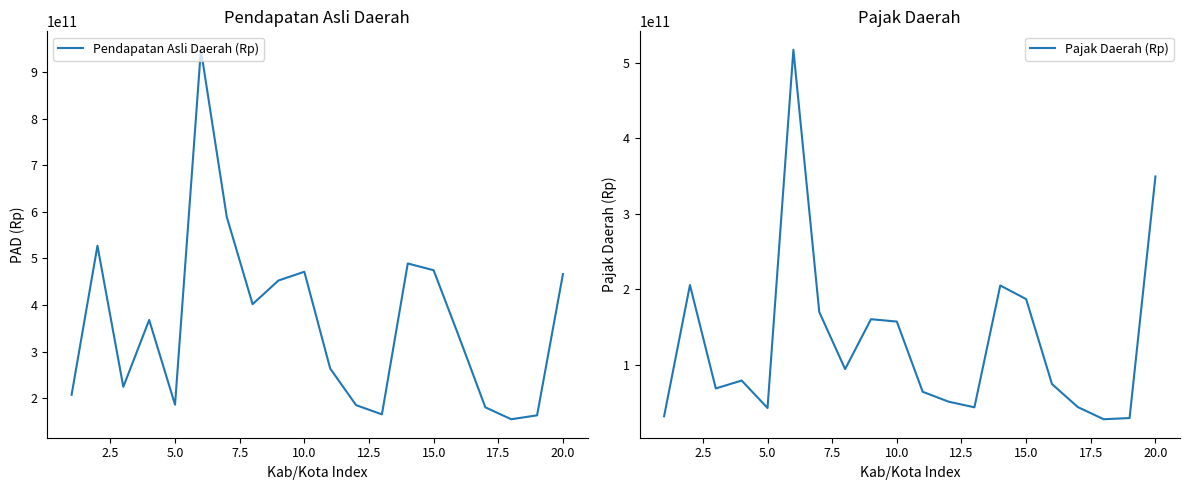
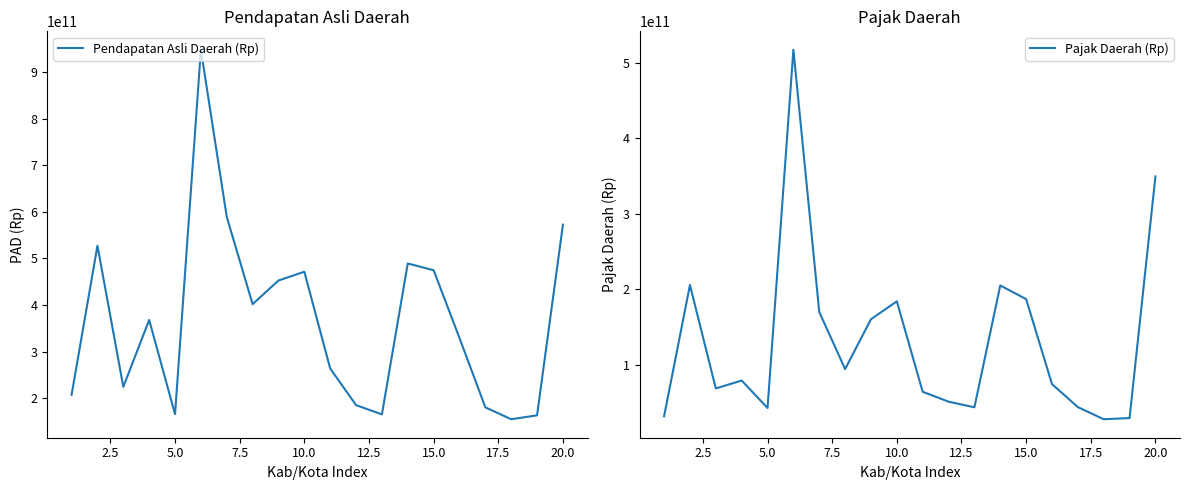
Pendapatan Asli Daerah, 5.0: 190000000000 -> 170000000000
Pendapatan Asli Daerah, 20.0: 470000000000 -> 570000000000
Pajak Daerah, 10.0: 160000000000 -> 180000000000
